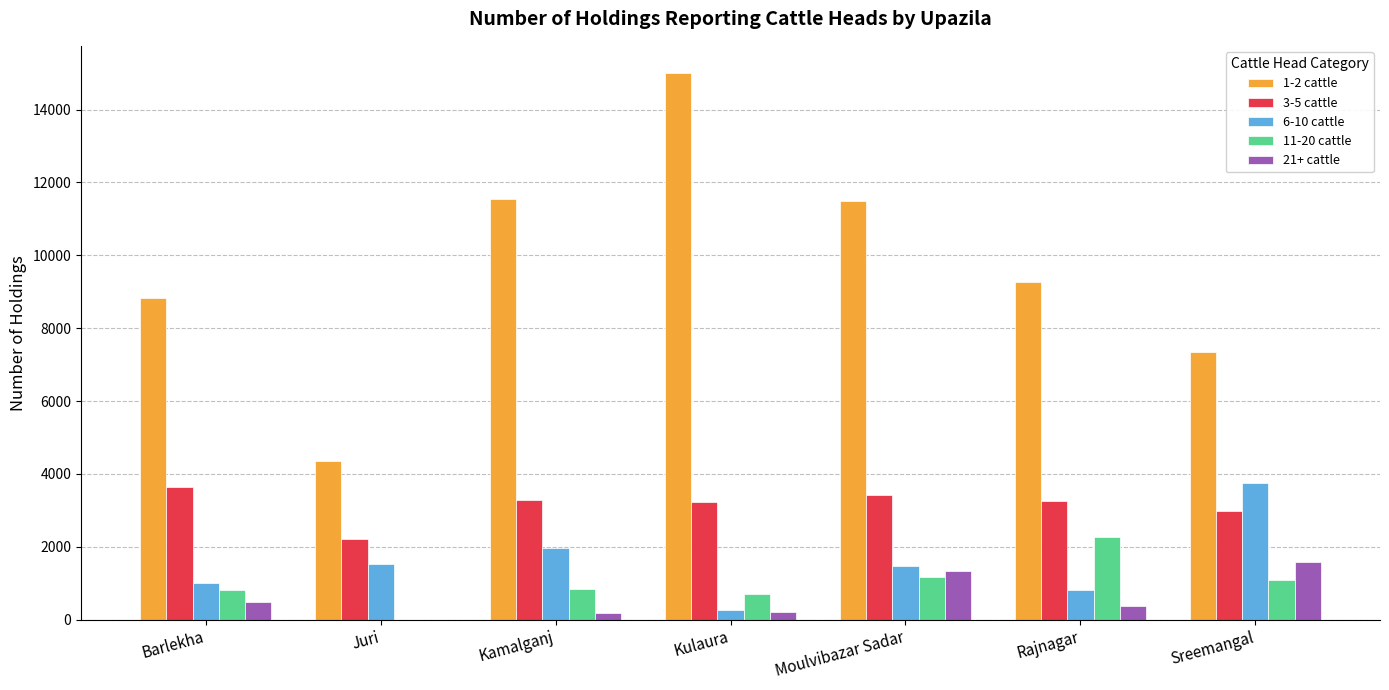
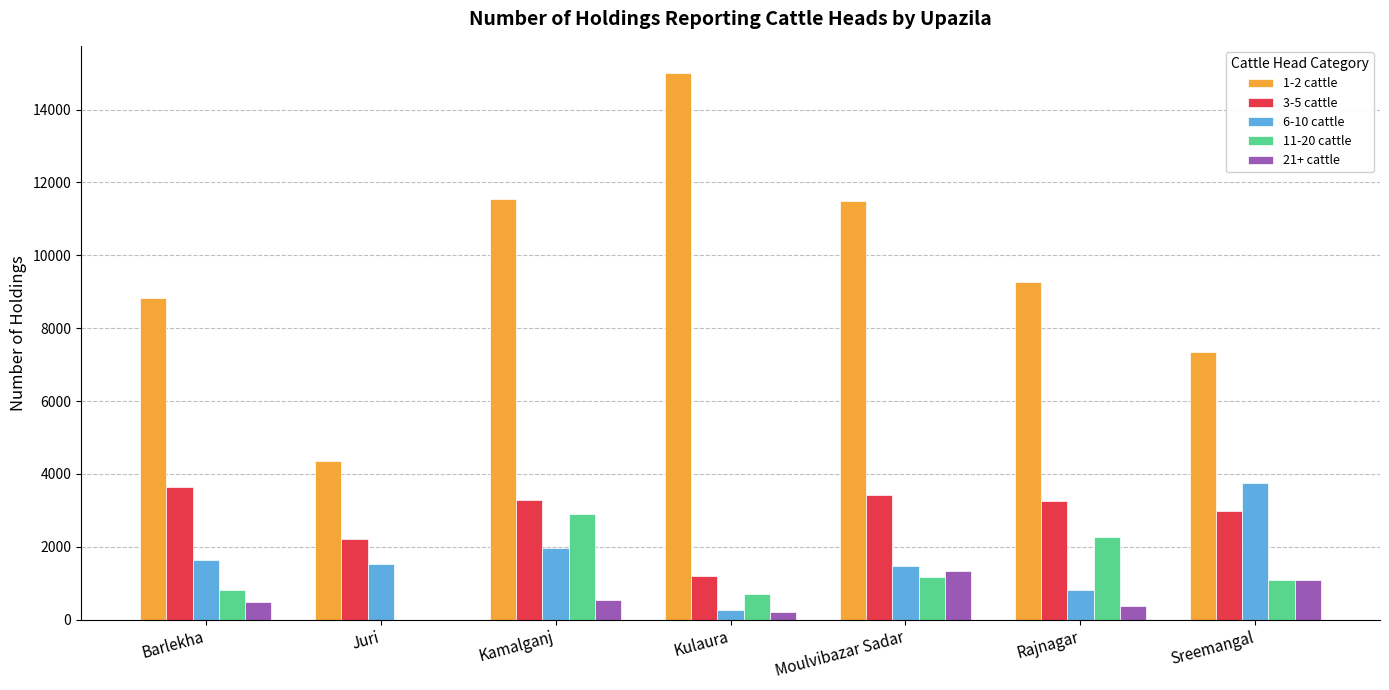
6-10 cattle, Barlekha: 1000 -> 1600
11-20 cattle, Kamalganj: 800 -> 2900
21+ cattle, Kamalganj: 200 -> 500
3-5 cattle, Kulaura: 3200 -> 1200
21+ cattle, Sreemangal: 1600 -> 1100
